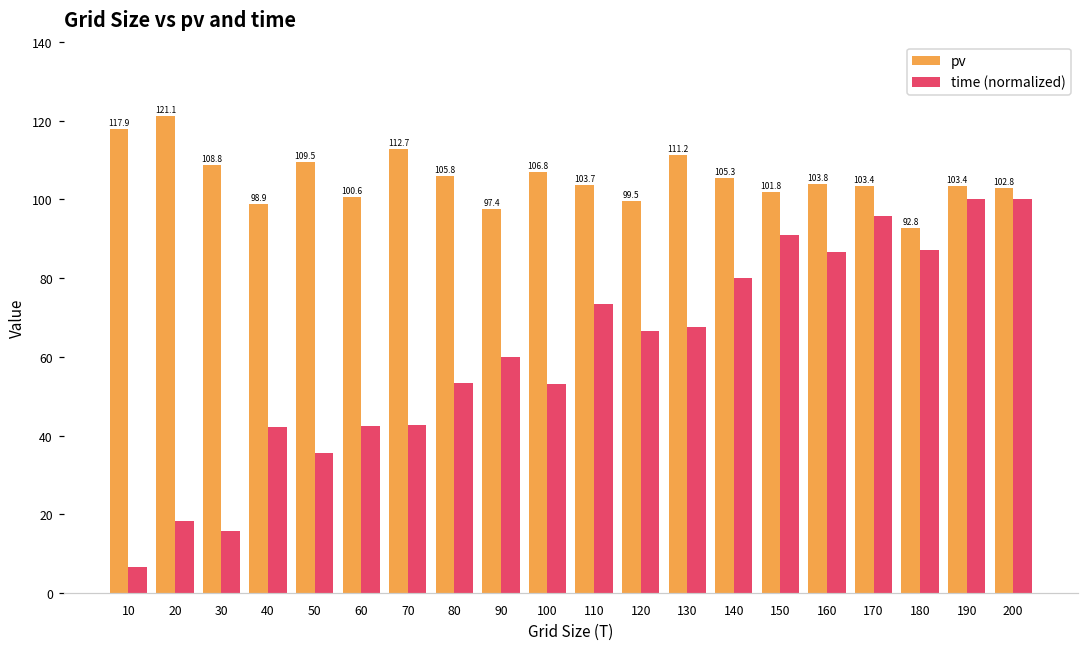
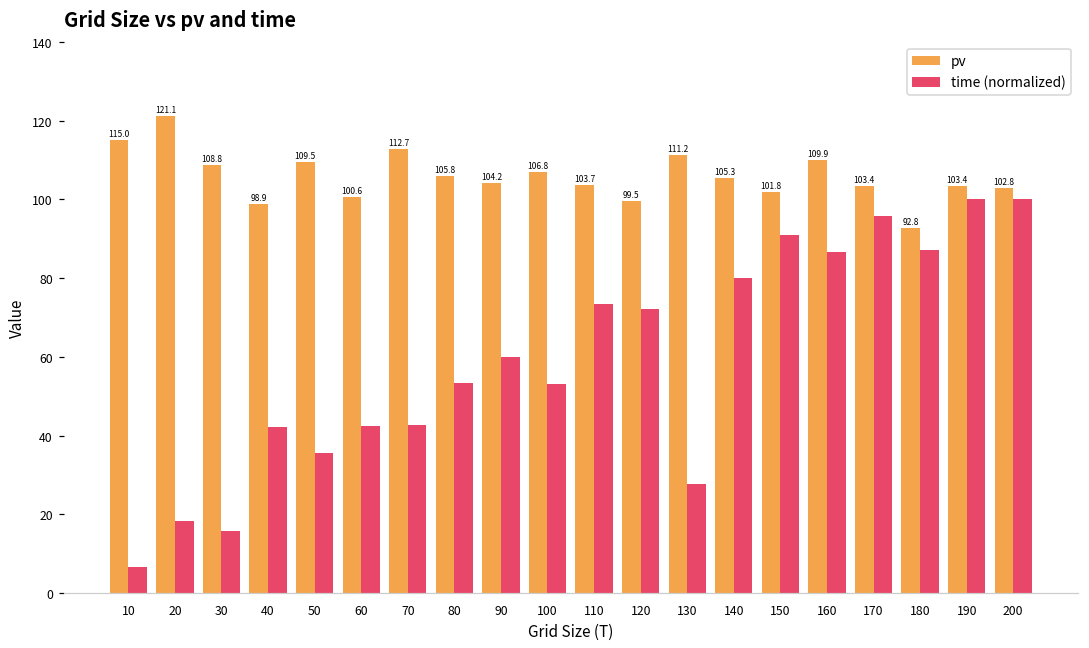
pv, 10: 117.9 -> 115.0
pv, 90: 97.4 -> 104.2
time (normalized), 120: 67 -> 72
time (normalized), 130: 68 -> 28
pv, 160: 103.8 -> 109.9
